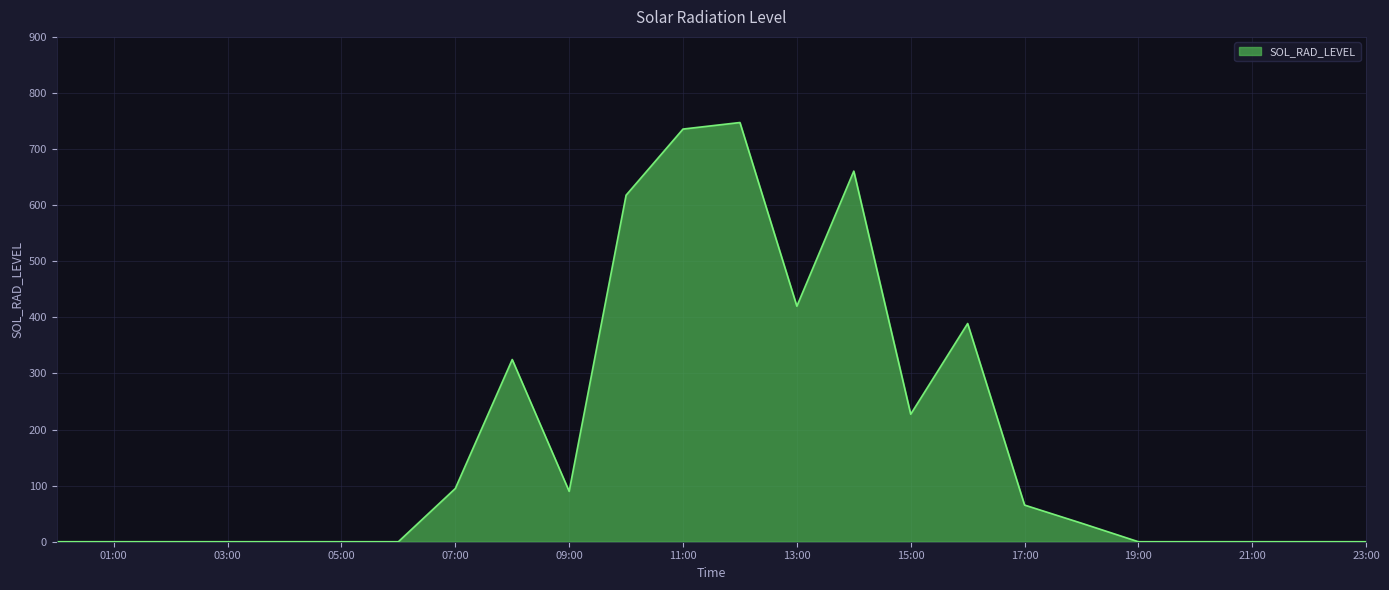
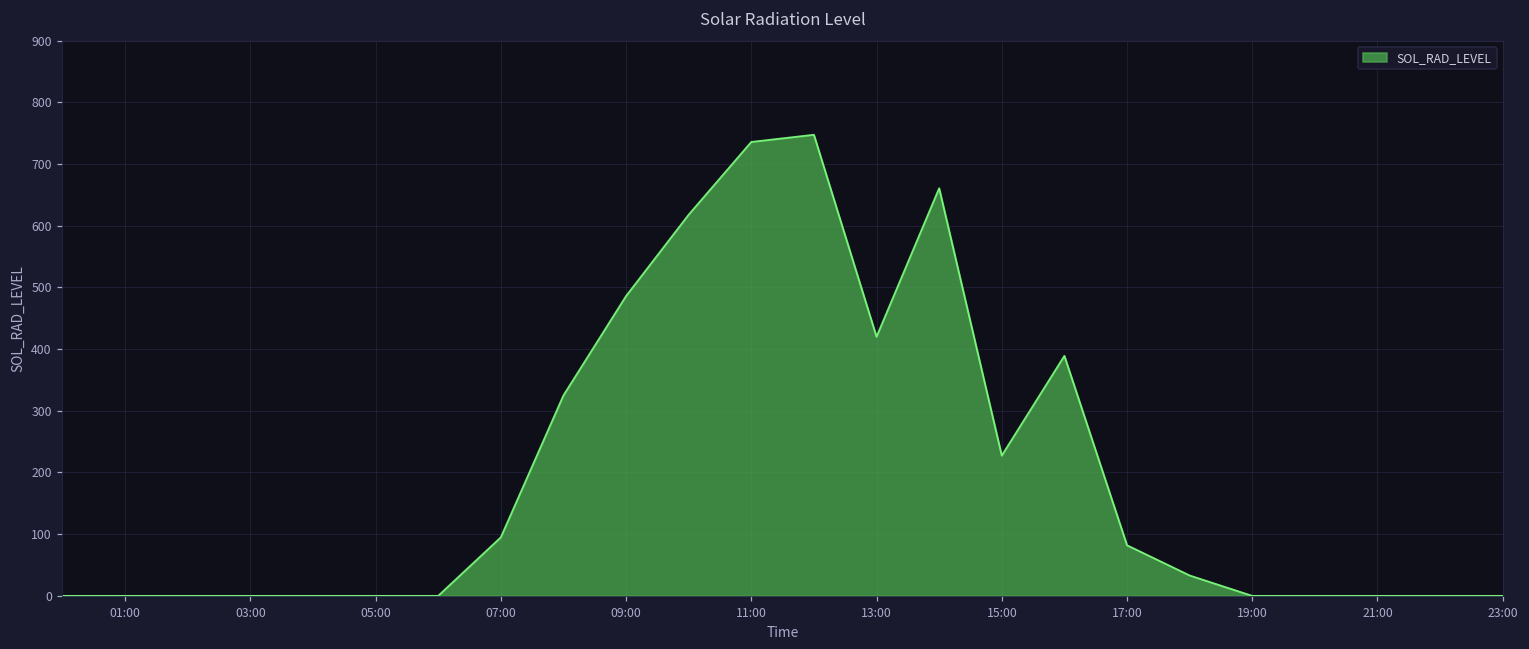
09:00: 90 -> 490
17:00: 70 -> 80
